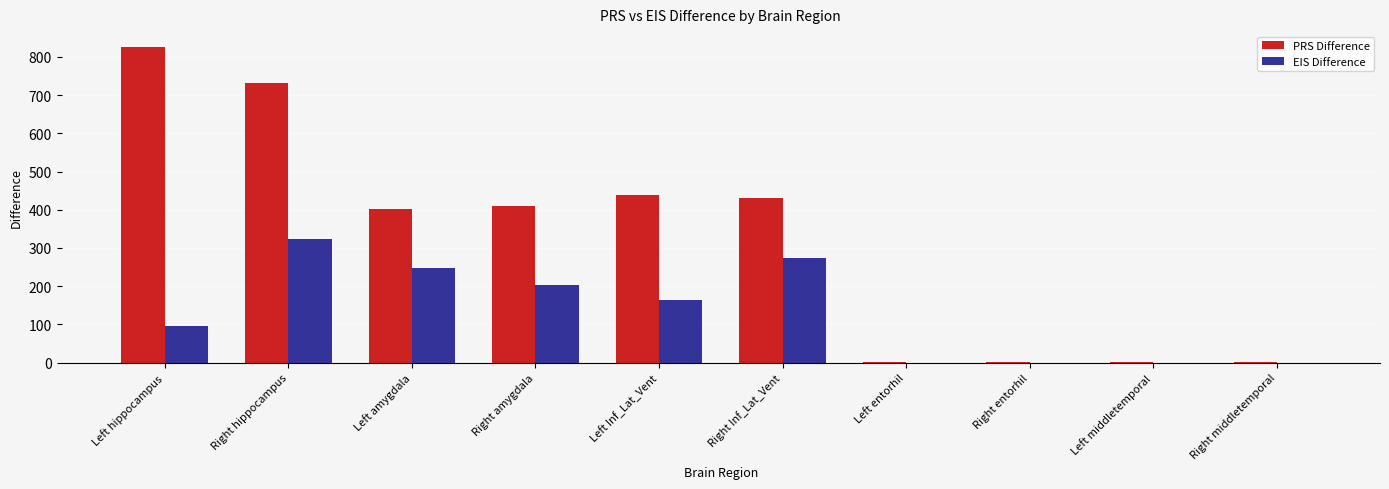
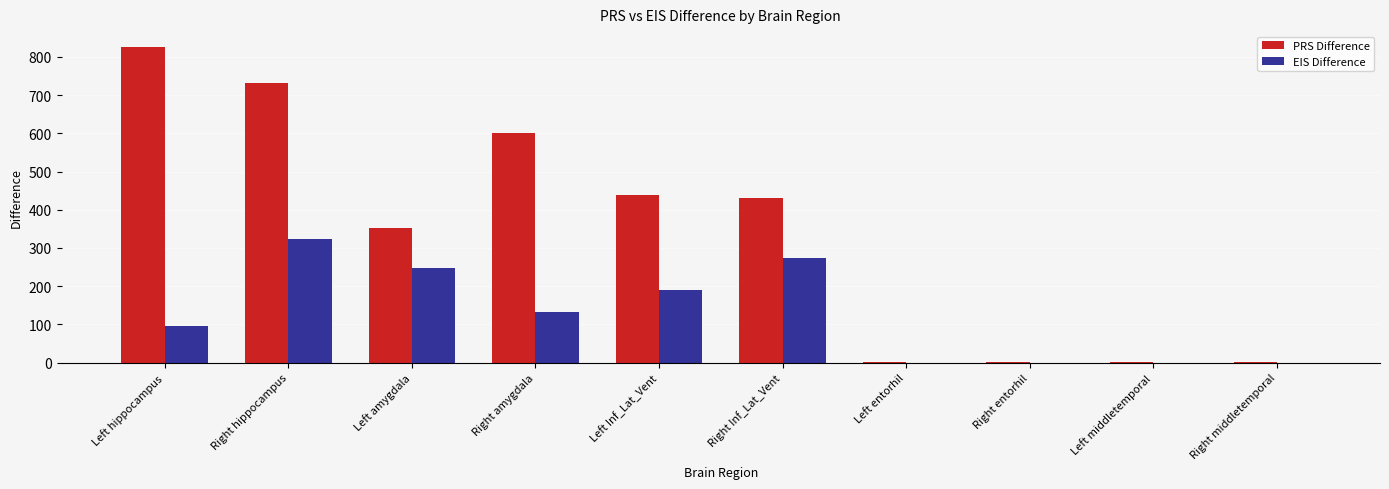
PRS Difference, Left amygdala: 400 -> 350
PRS Difference, Right amygdala: 410 -> 600
EIS Difference, Right amygdala: 200 -> 130
EIS Difference, Left Inf_Lat_Vent: 160 -> 190
